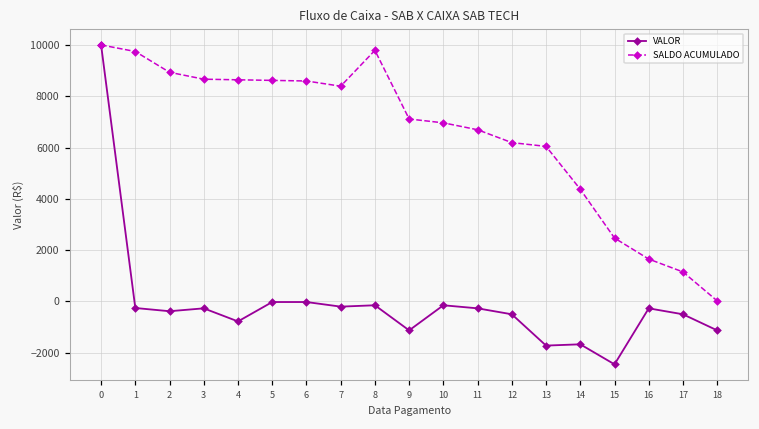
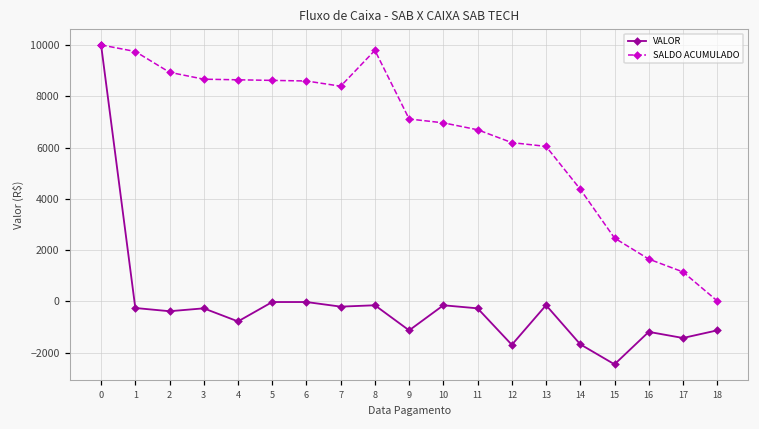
VALOR, 12: -500 -> -1700
VALOR, 13: -1700 -> -100
VALOR, 16: -300 -> -1200
VALOR, 17: -500 -> -1400
